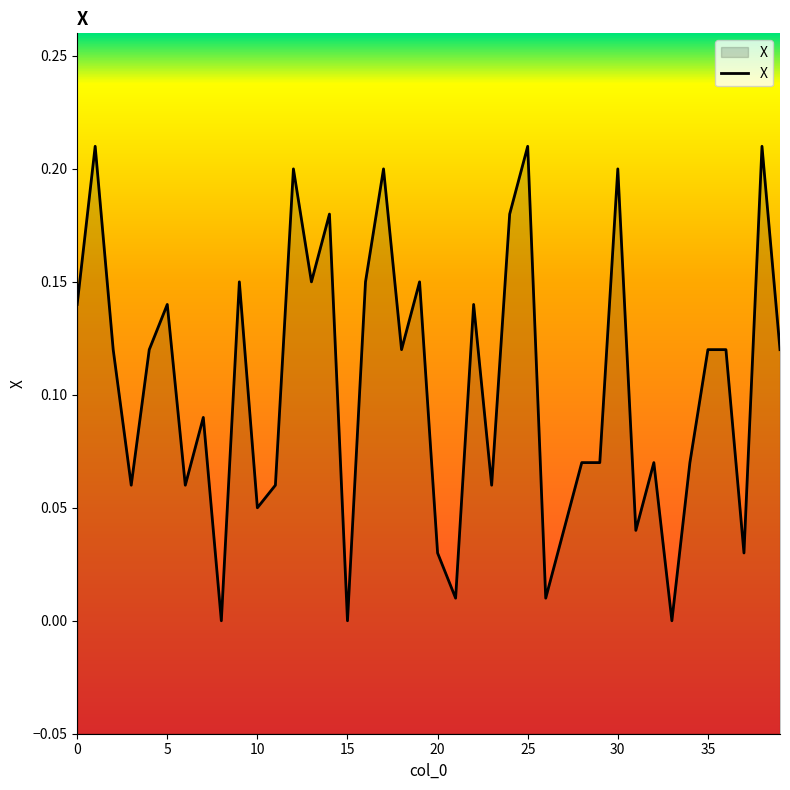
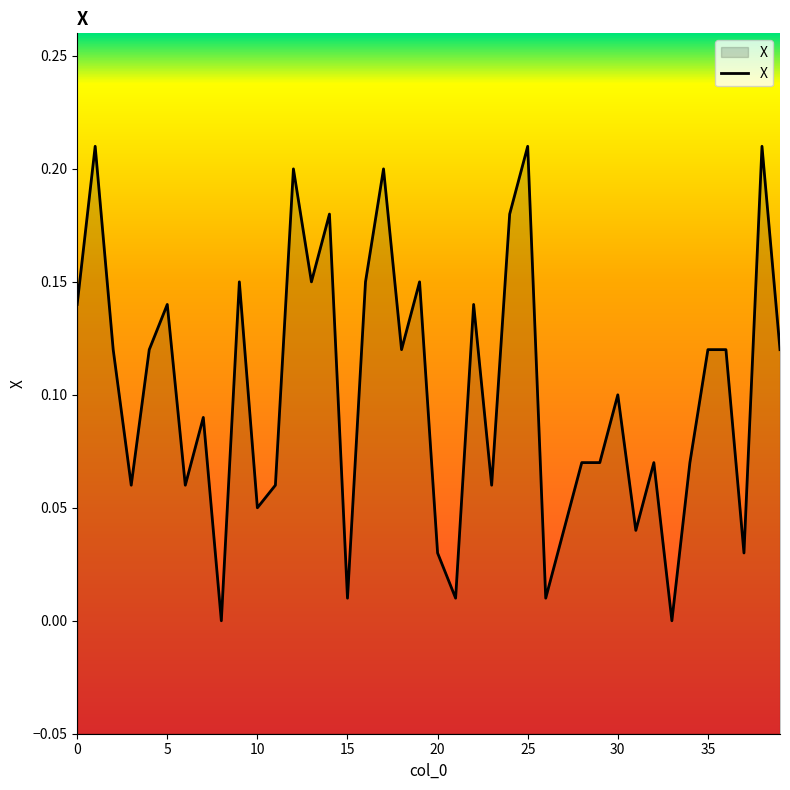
15: 0.00 -> 0.01
30: 0.2 -> 0.1
